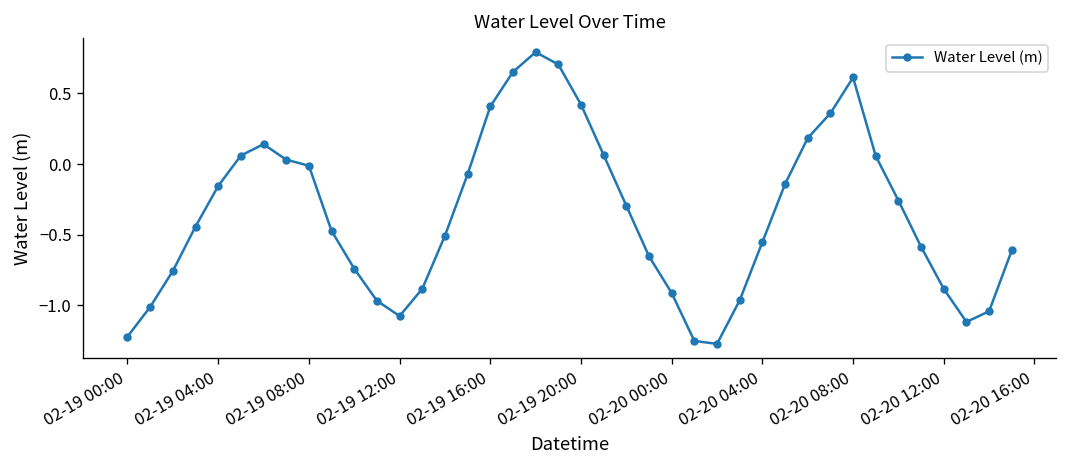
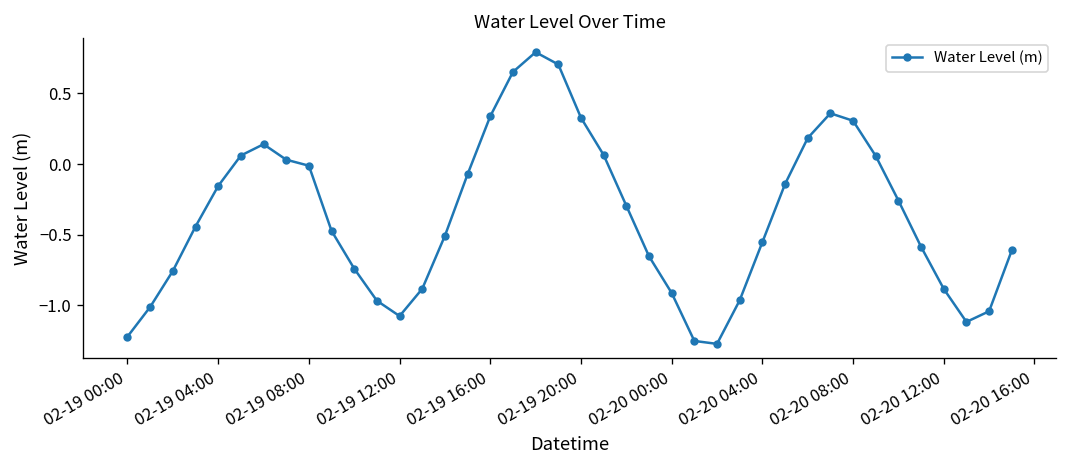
02-19 16:00: 0.41 -> 0.34
02-19 20:00: 0.42 -> 0.33
02-20 08:00: 0.61 -> 0.31
